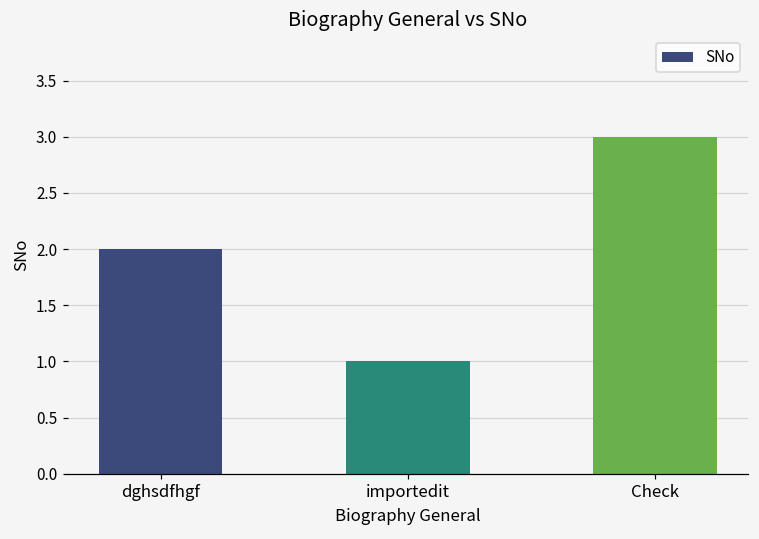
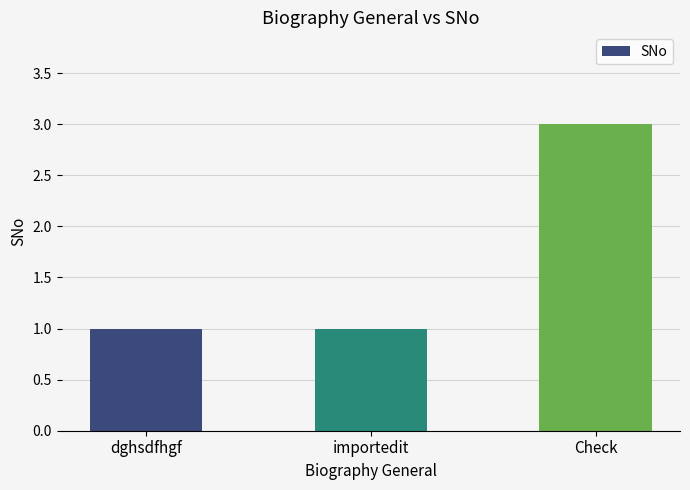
dghsdfhgf: 2 -> 1
